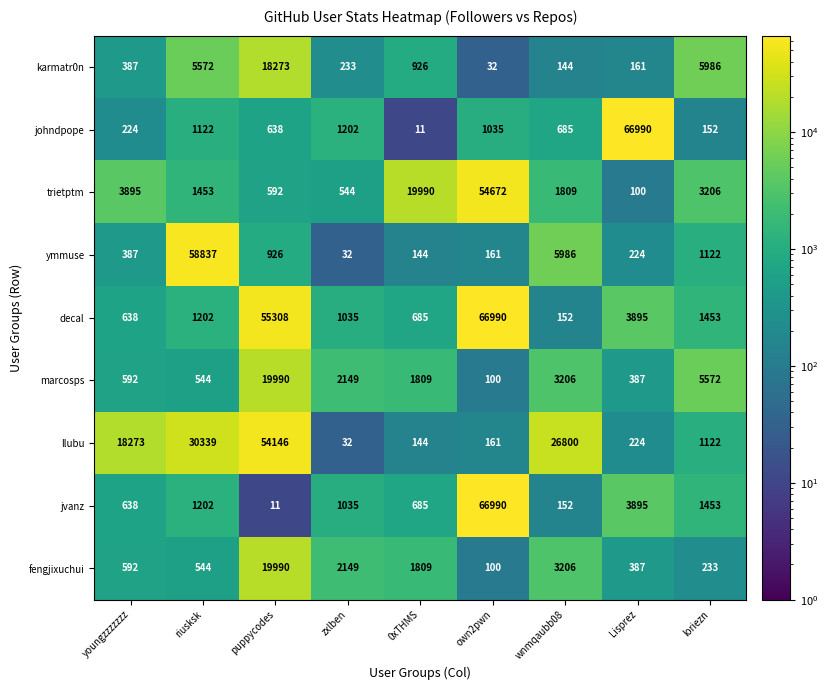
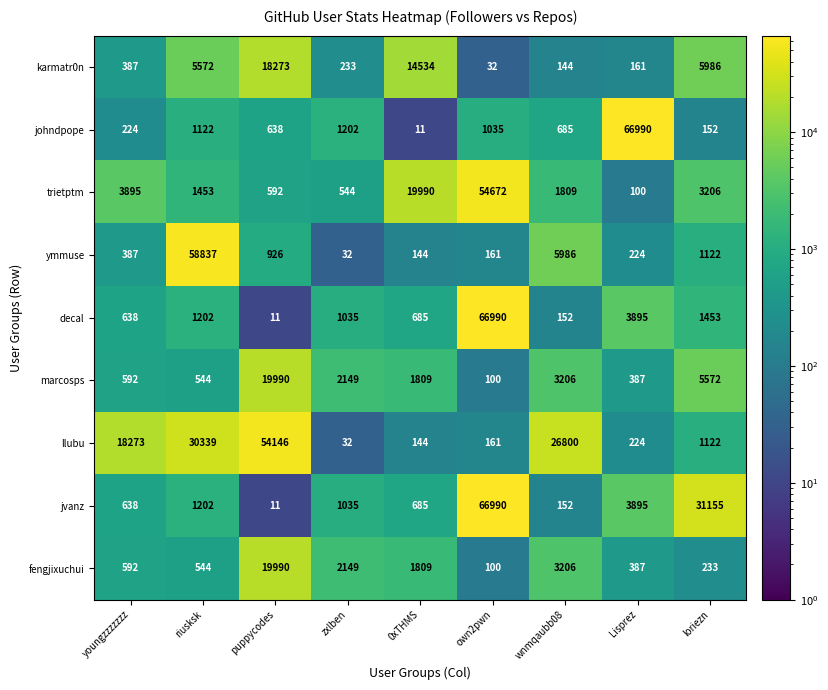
karmatr0n, 0xTHMS: 926 -> 14534
decal, puppycodes: 55308 -> 11
jvanz, loriezn: 1453 -> 31155
